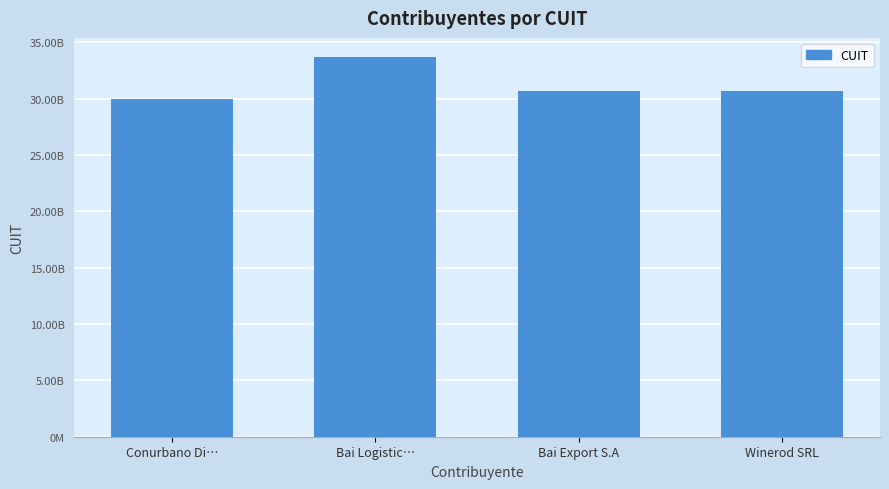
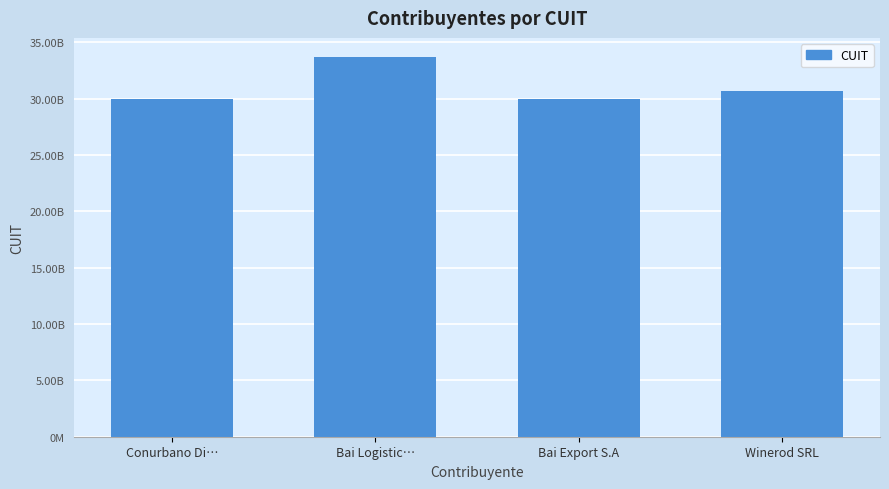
Bai Export S.A: 30700000000 -> 30000000000
